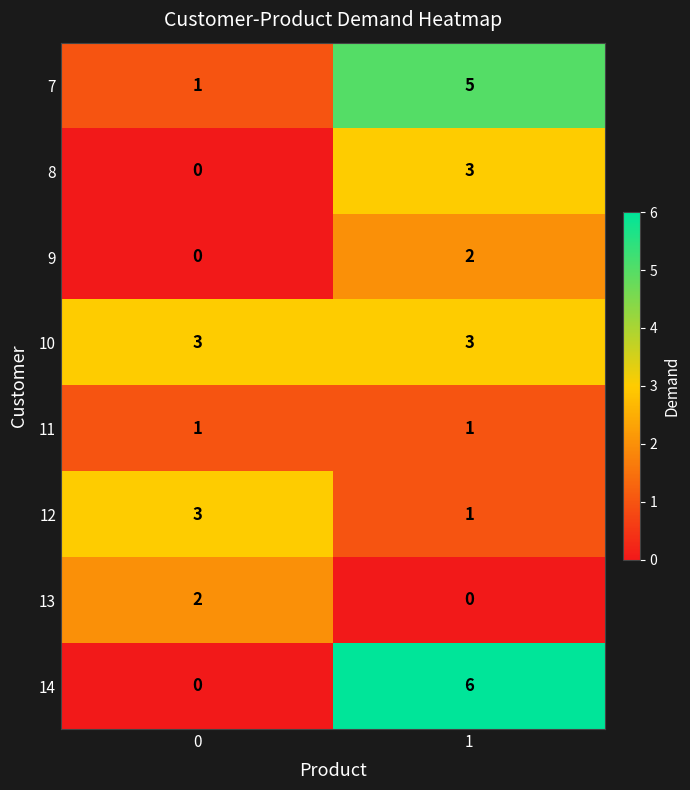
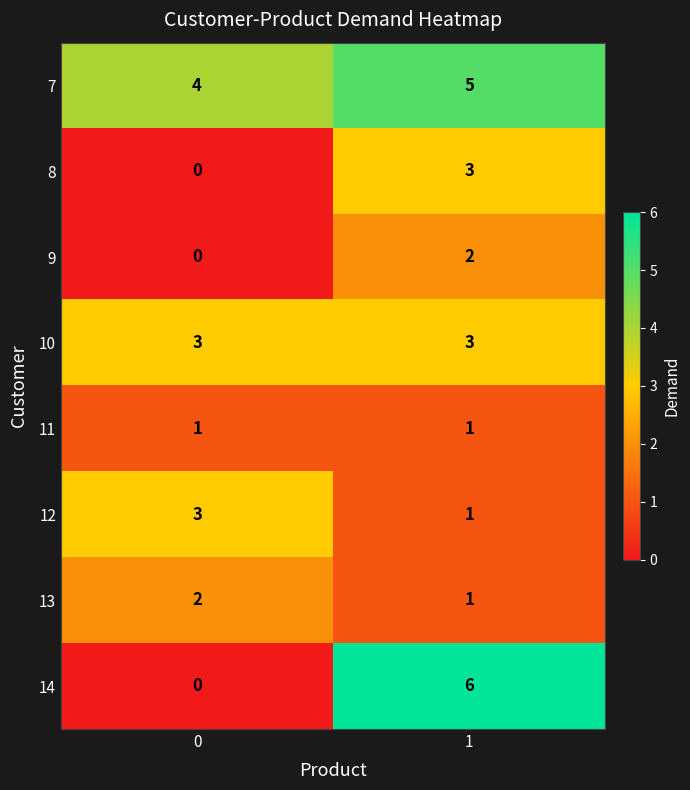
7, 0: 1 -> 4
13, 1: 0 -> 1
